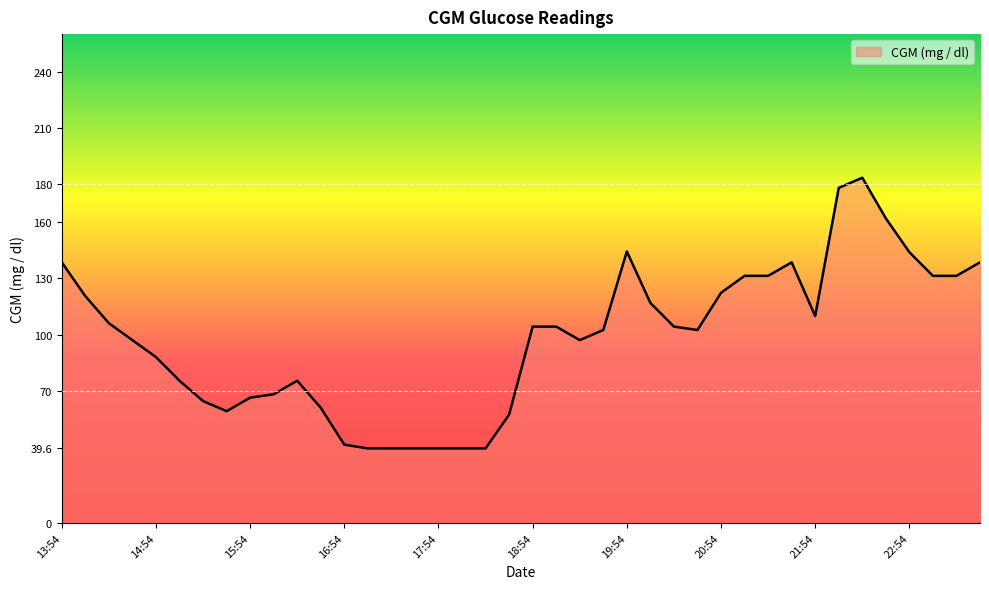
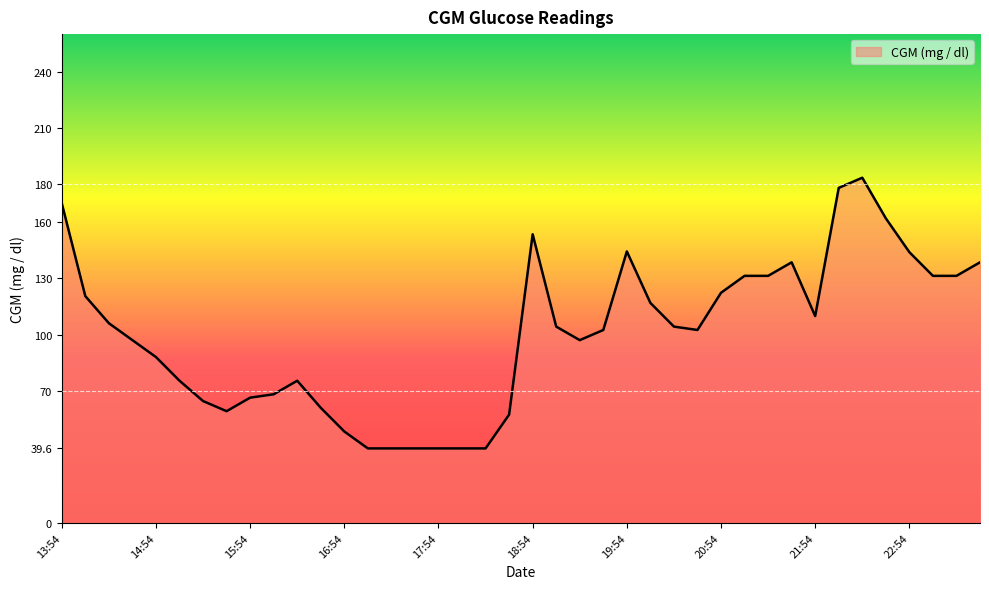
13:54: 139 -> 170
16:54: 42 -> 49
18:54: 104 -> 154
